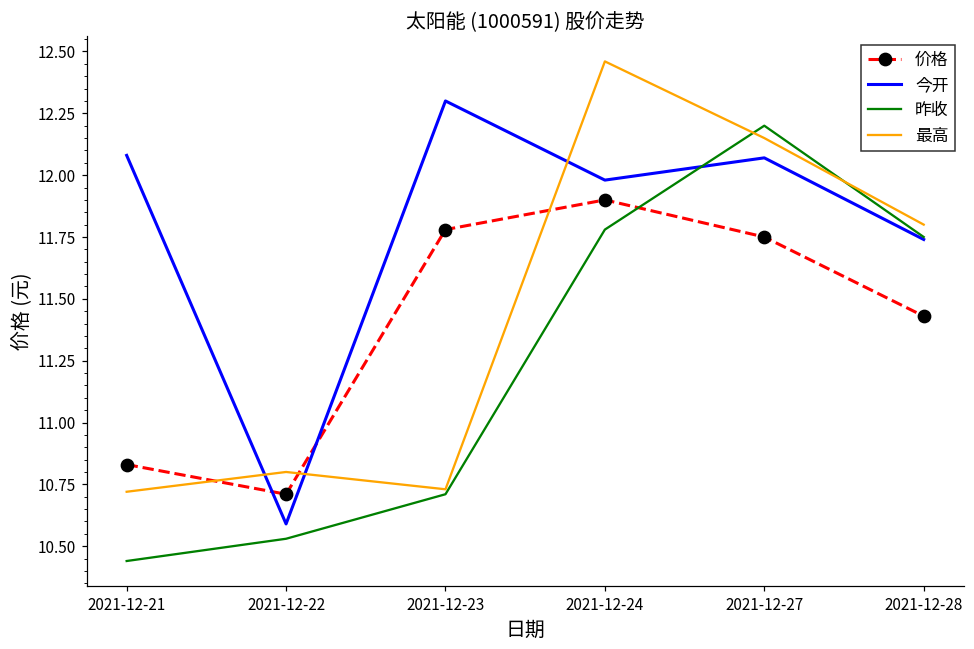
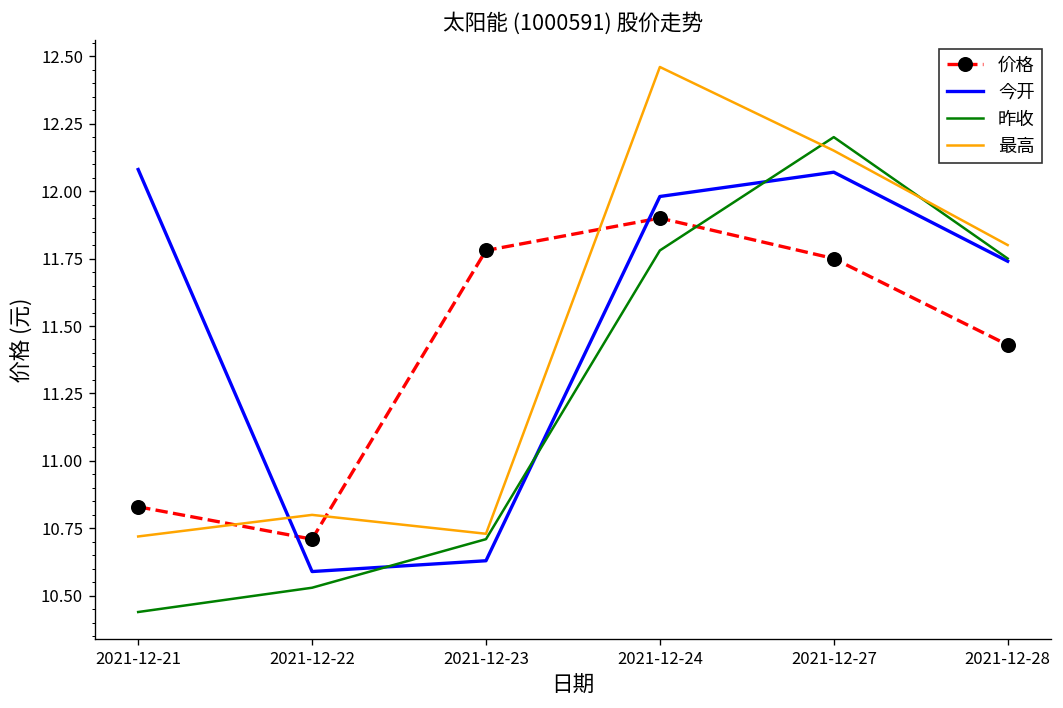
今开, 2021-12-23: 12.30 -> 10.63
